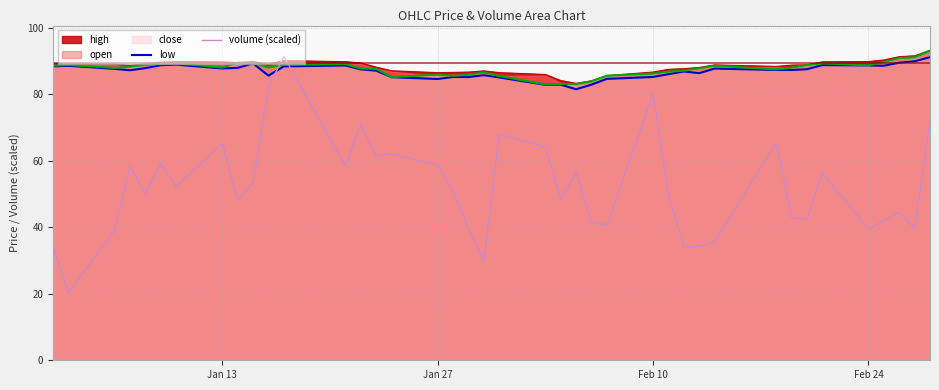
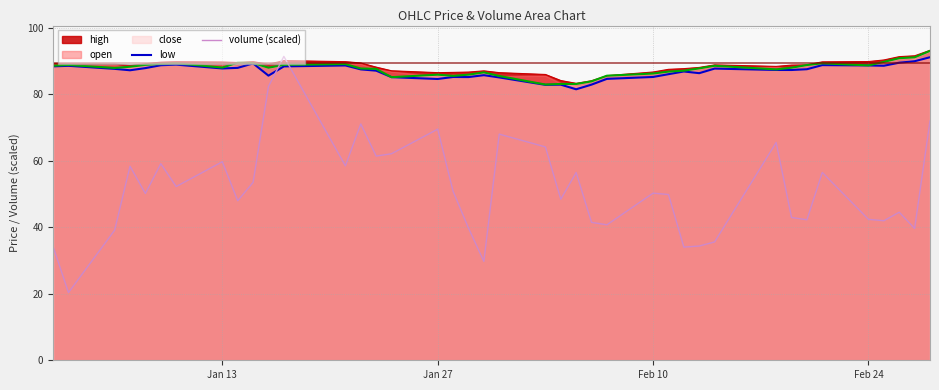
volume (scaled), Jan 13: 65 -> 60
volume (scaled), Jan 27: 59 -> 70
volume (scaled), Feb 10: 80 -> 50
volume (scaled), Feb 24: 39 -> 42
